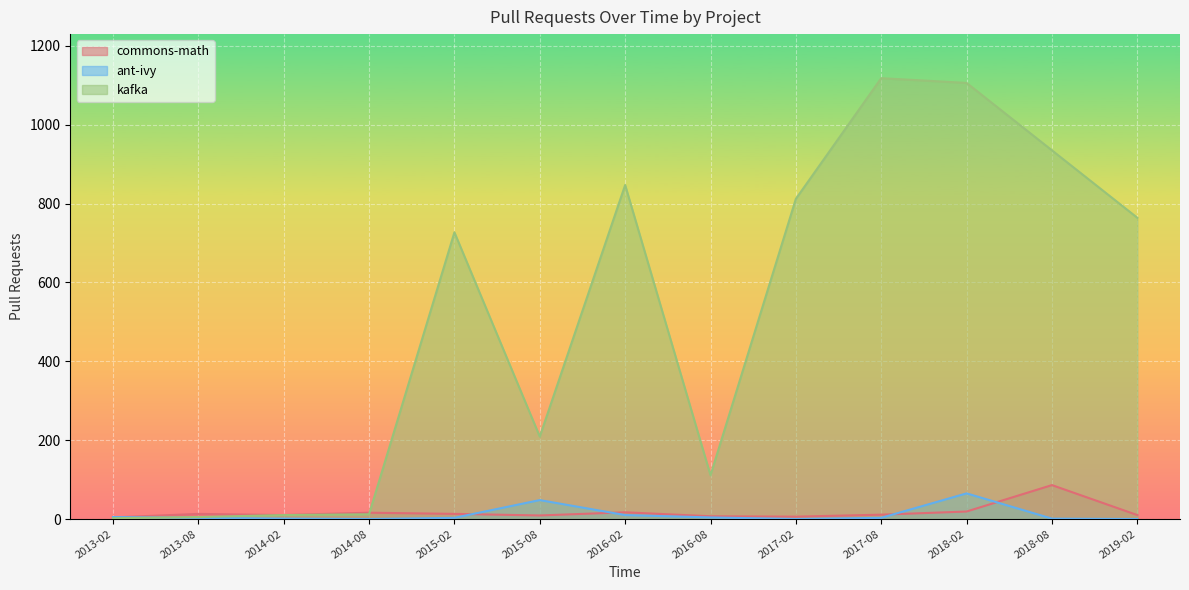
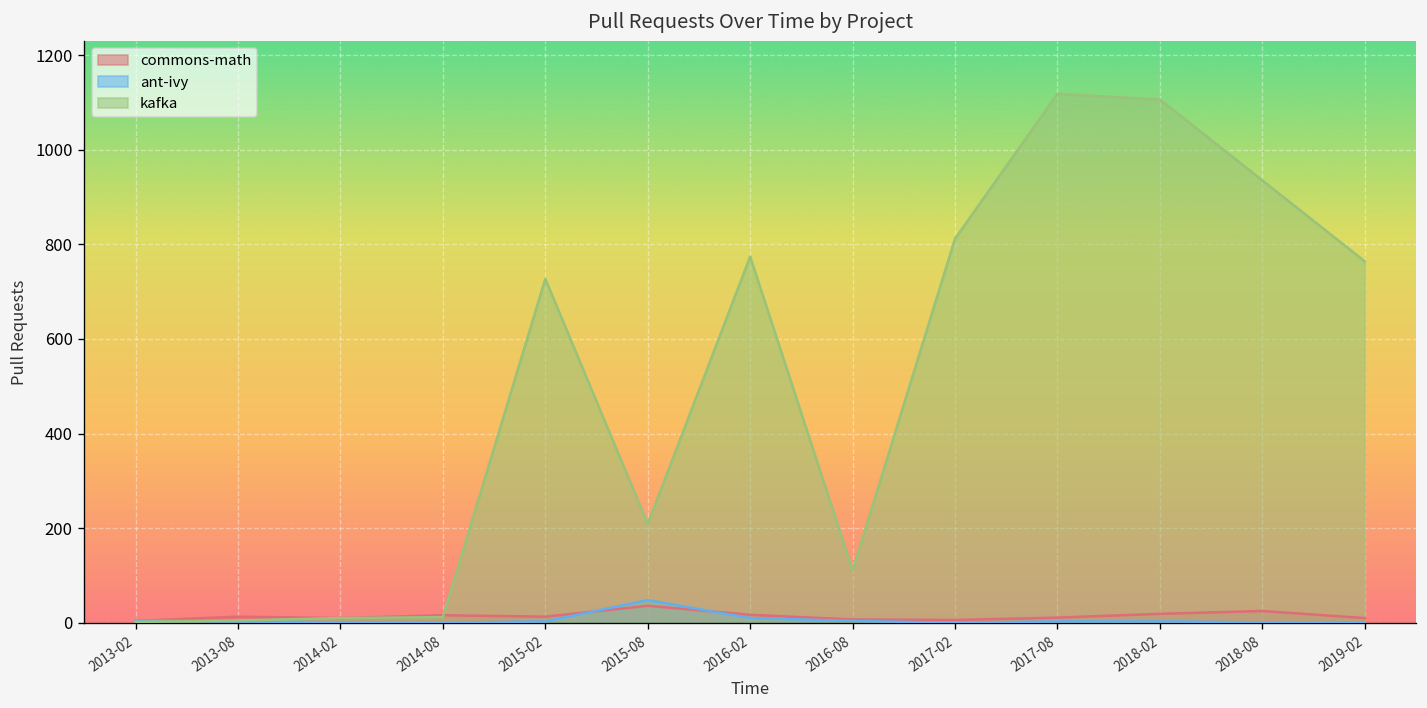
commons-math, 2015-08: 10 -> 40
kafka, 2016-02: 850 -> 770
ant-ivy, 2018-02: 70 -> 0
commons-math, 2018-08: 90 -> 30
